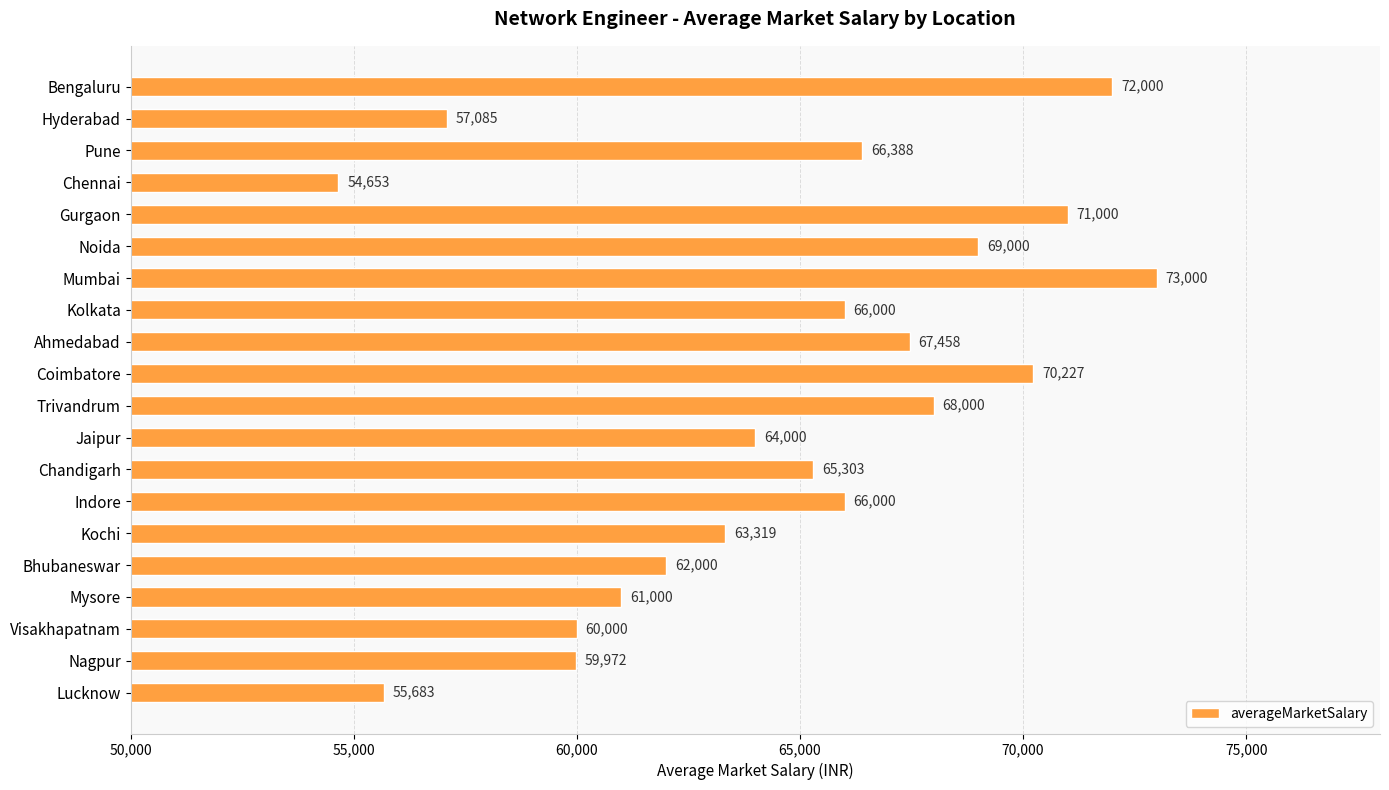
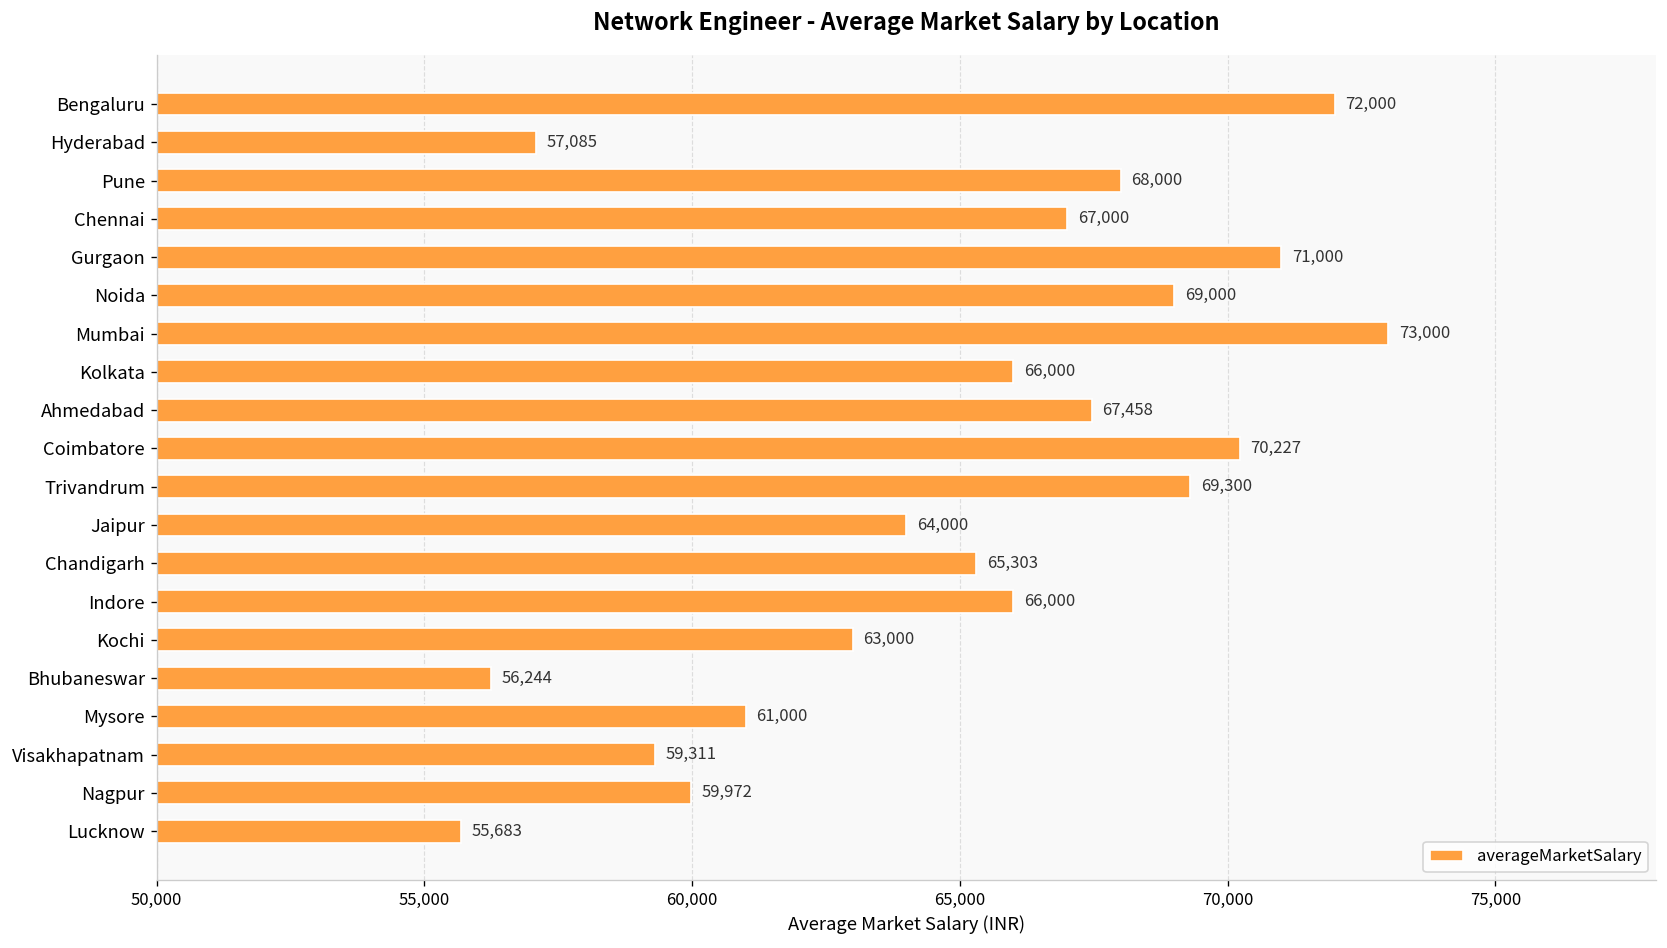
Pune: 66,388 -> 68,000
Chennai: 54,653 -> 67,000
Trivandrum: 68,000 -> 69,300
Kochi: 63,319 -> 63,000
Bhubaneswar: 62,000 -> 56,244
Visakhapatnam: 60,000 -> 59,311
